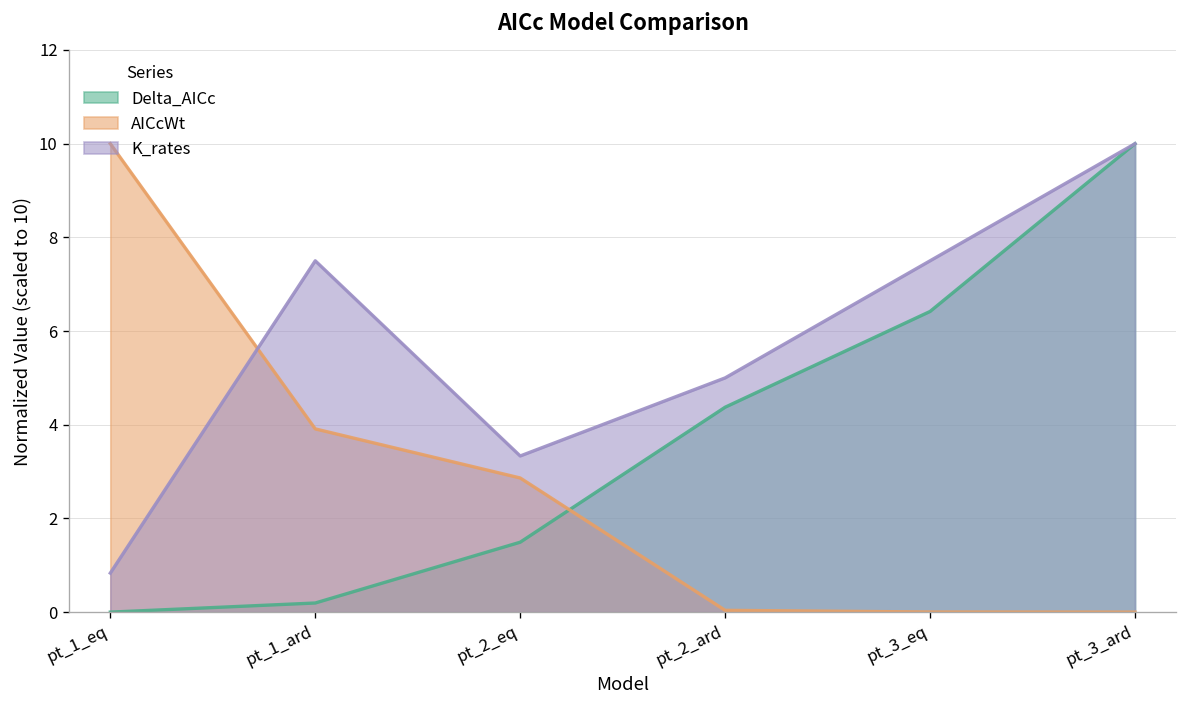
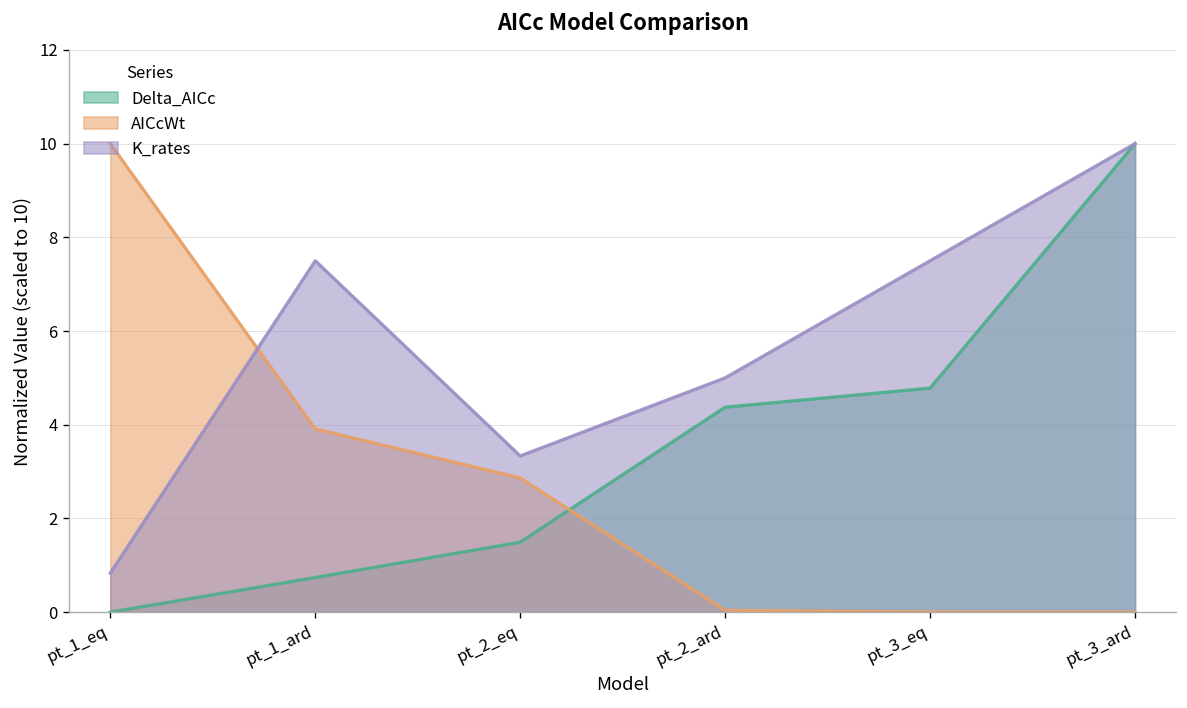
Delta_AICc, pt_1_ard: 0.2 -> 0.7
Delta_AICc, pt_3_eq: 6.4 -> 4.8
